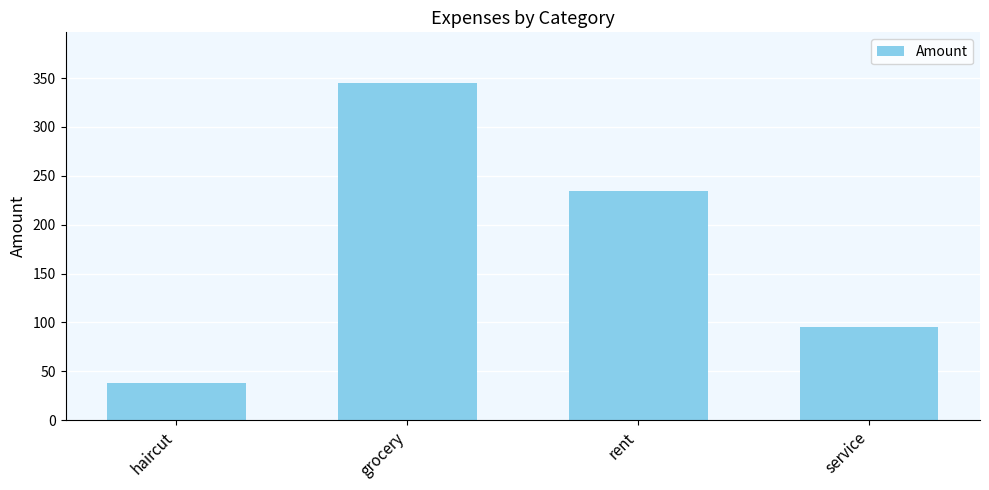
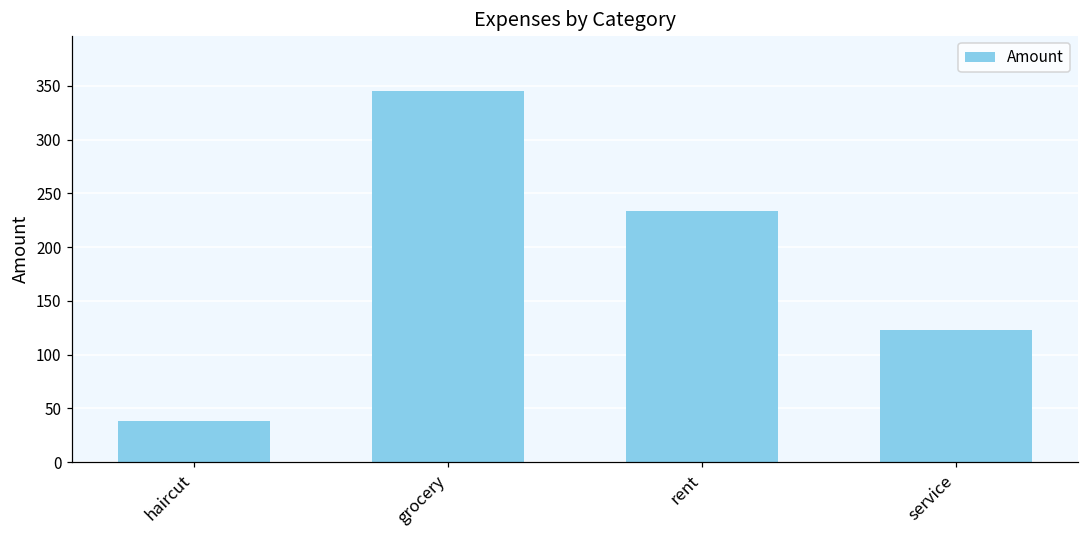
service: 100 -> 120
